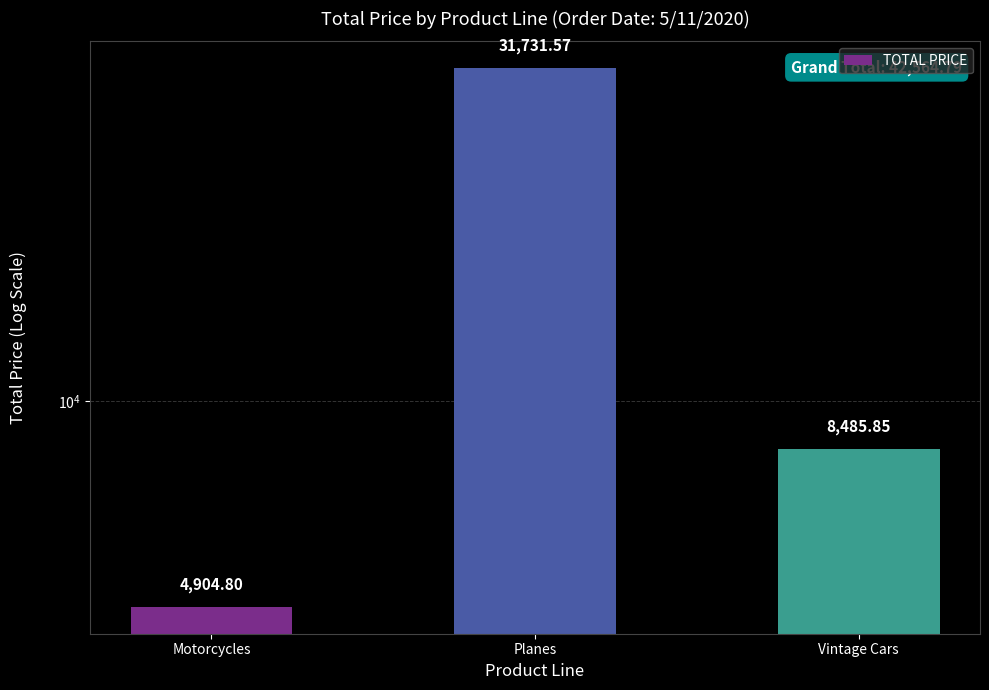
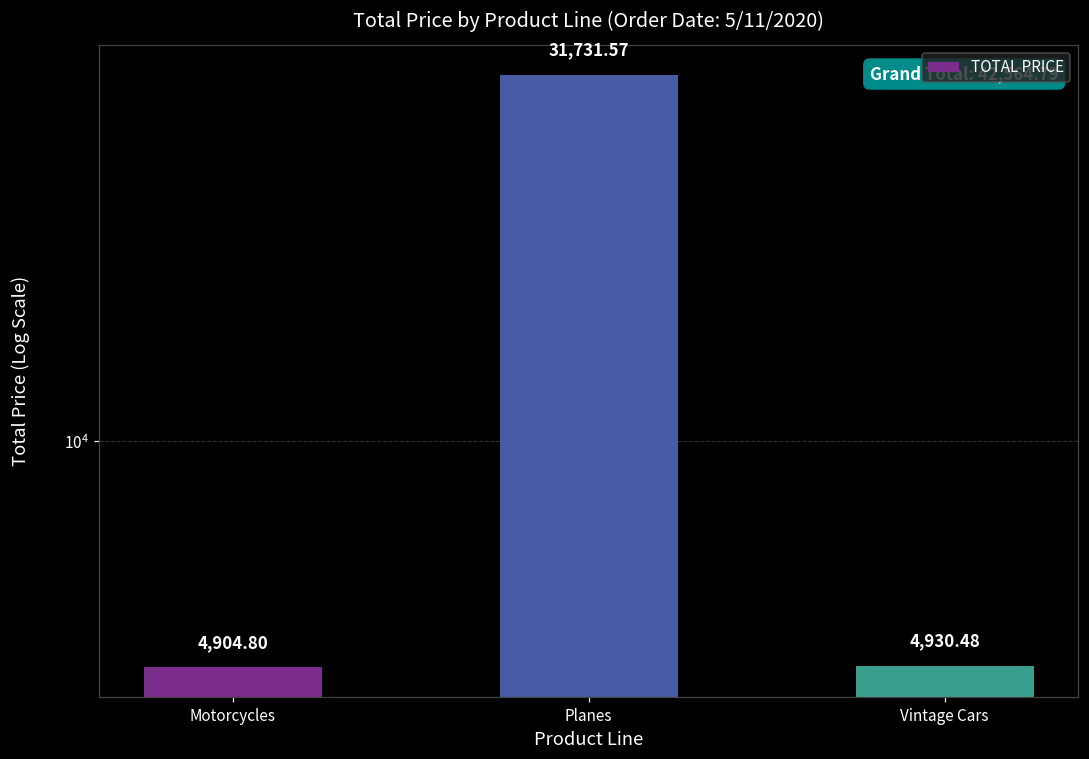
Vintage Cars: 8,485.85 -> 4,930.48
